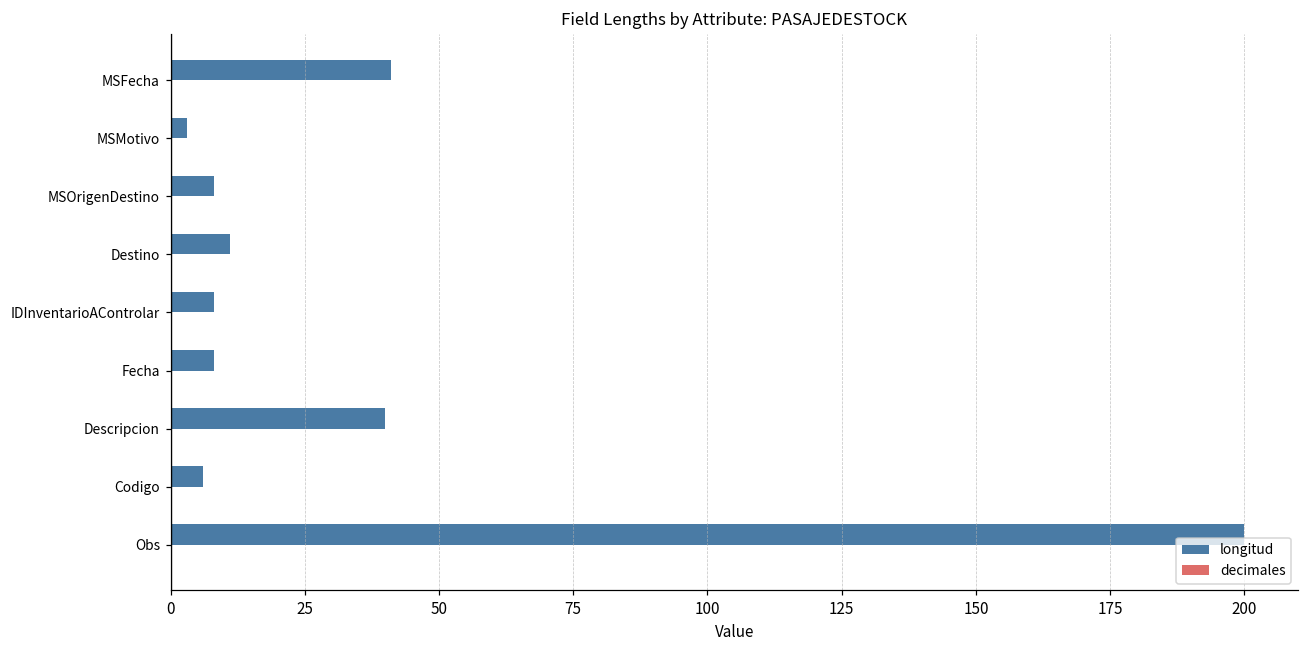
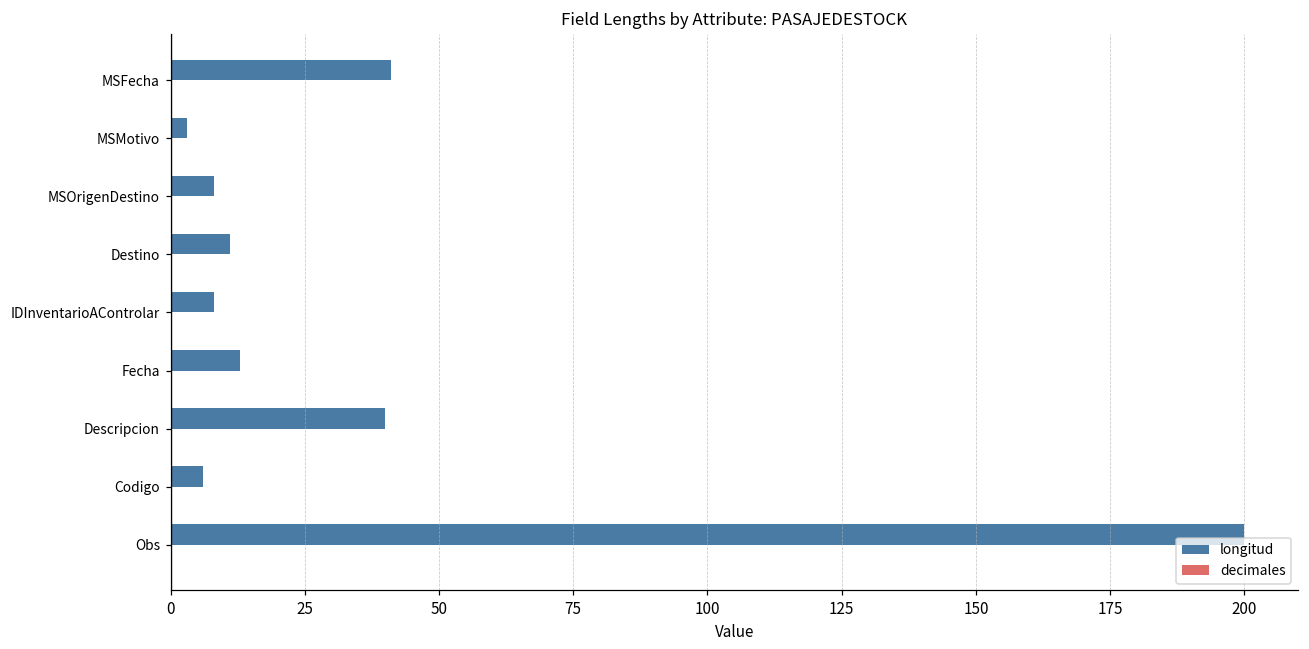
longitud, Fecha: 8 -> 13
